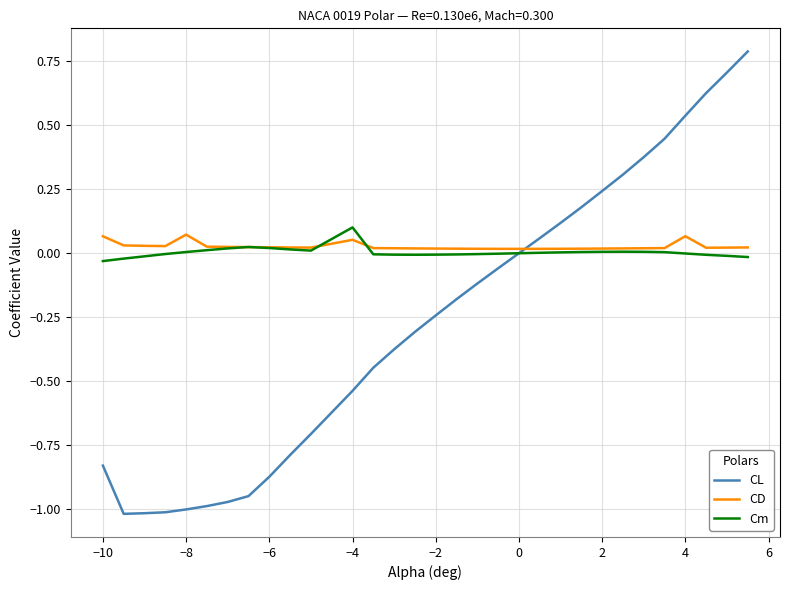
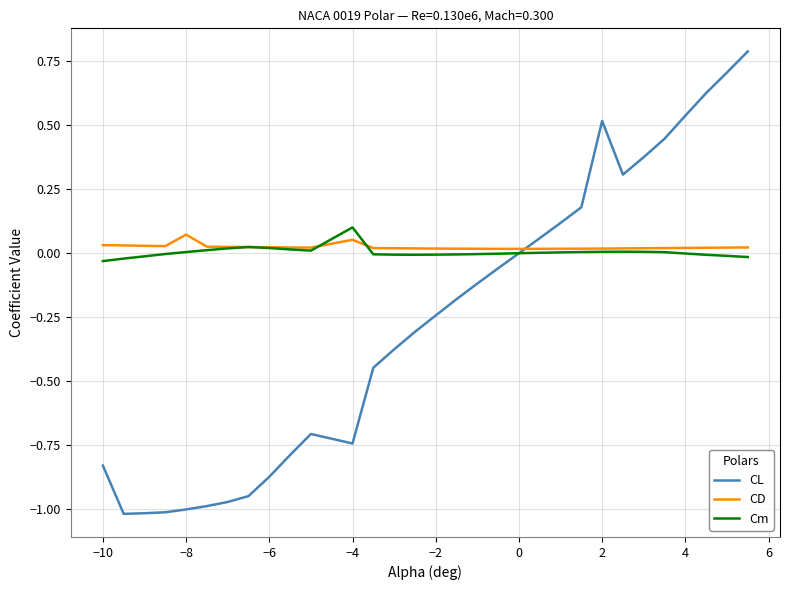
CD, −10: 0.07 -> 0.03
CL, −4: -0.54 -> -0.74
CL, 2: 0.24 -> 0.52
CD, 4: 0.07 -> 0.02
